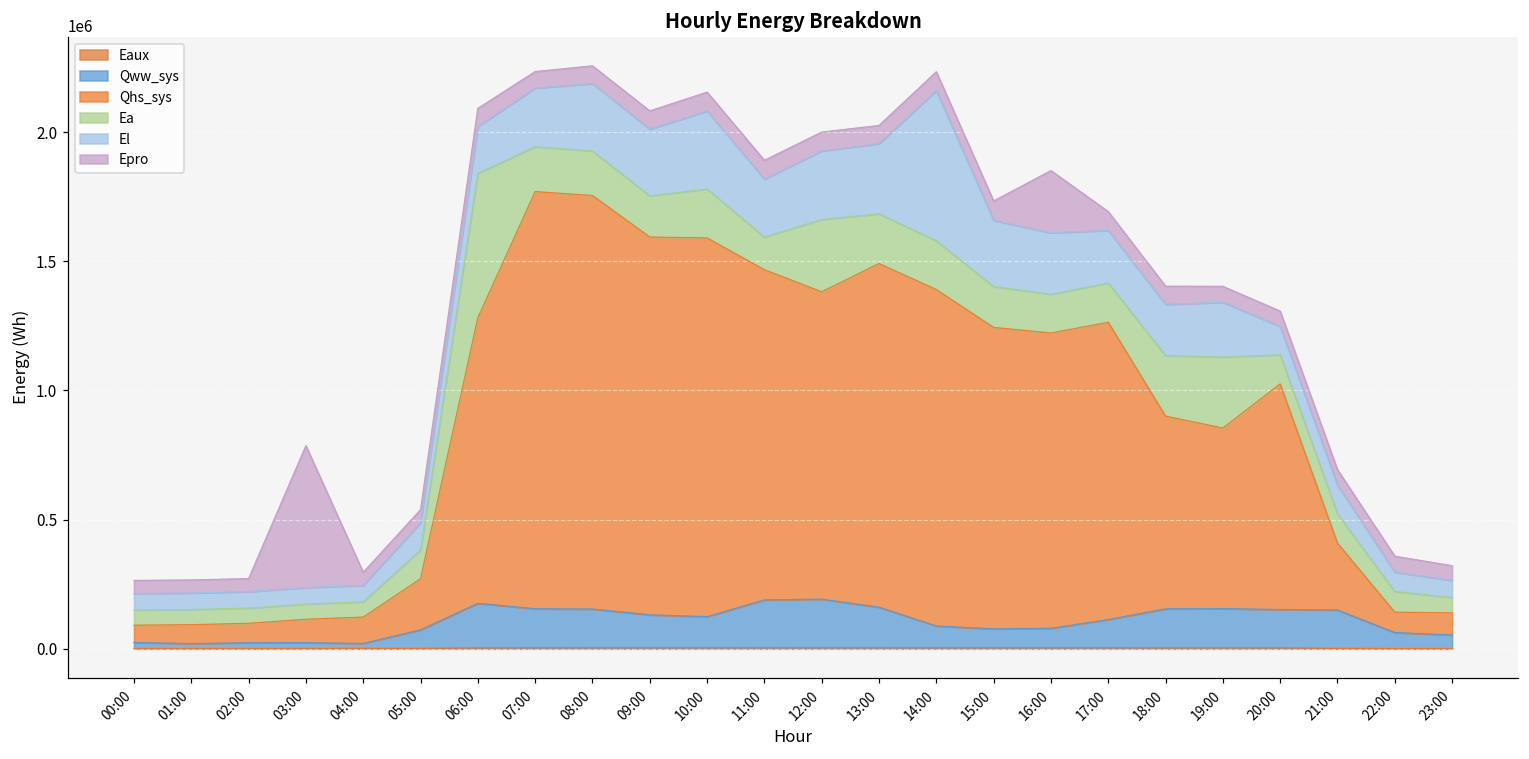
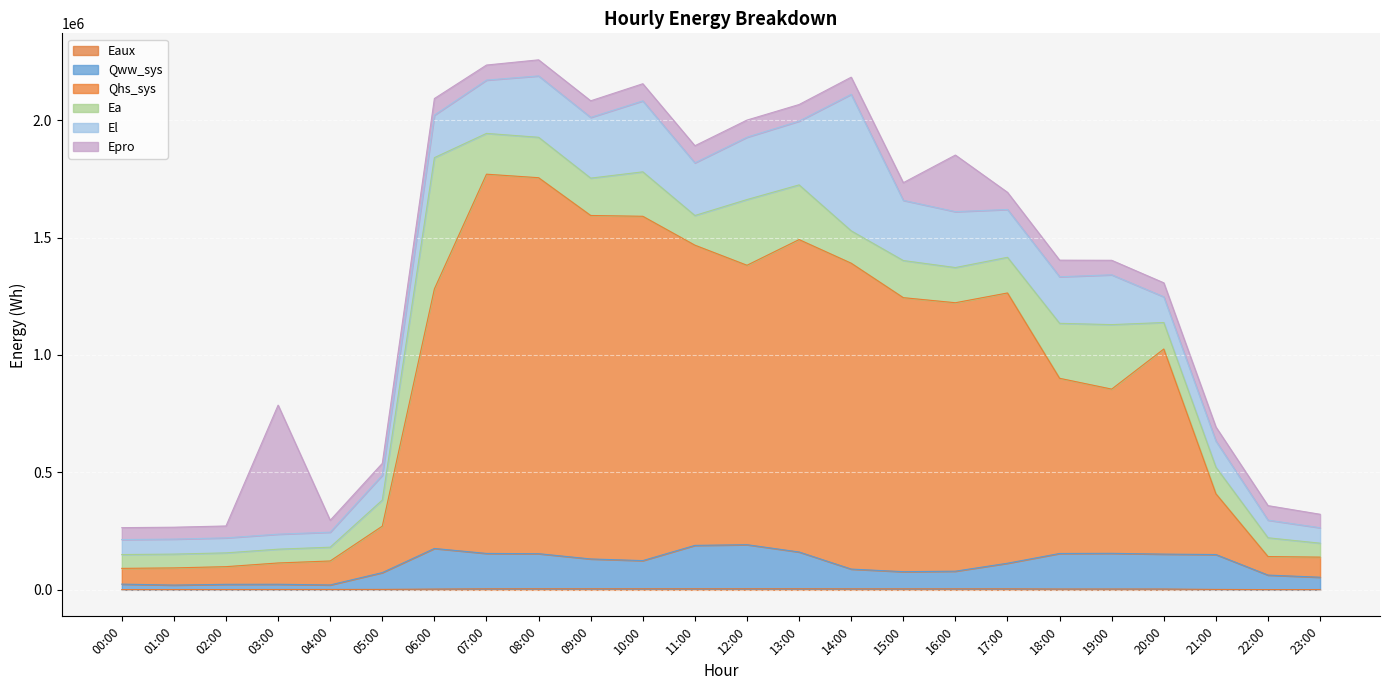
Ea, 13:00: 190000 -> 230000
Ea, 14:00: 190000 -> 140000
